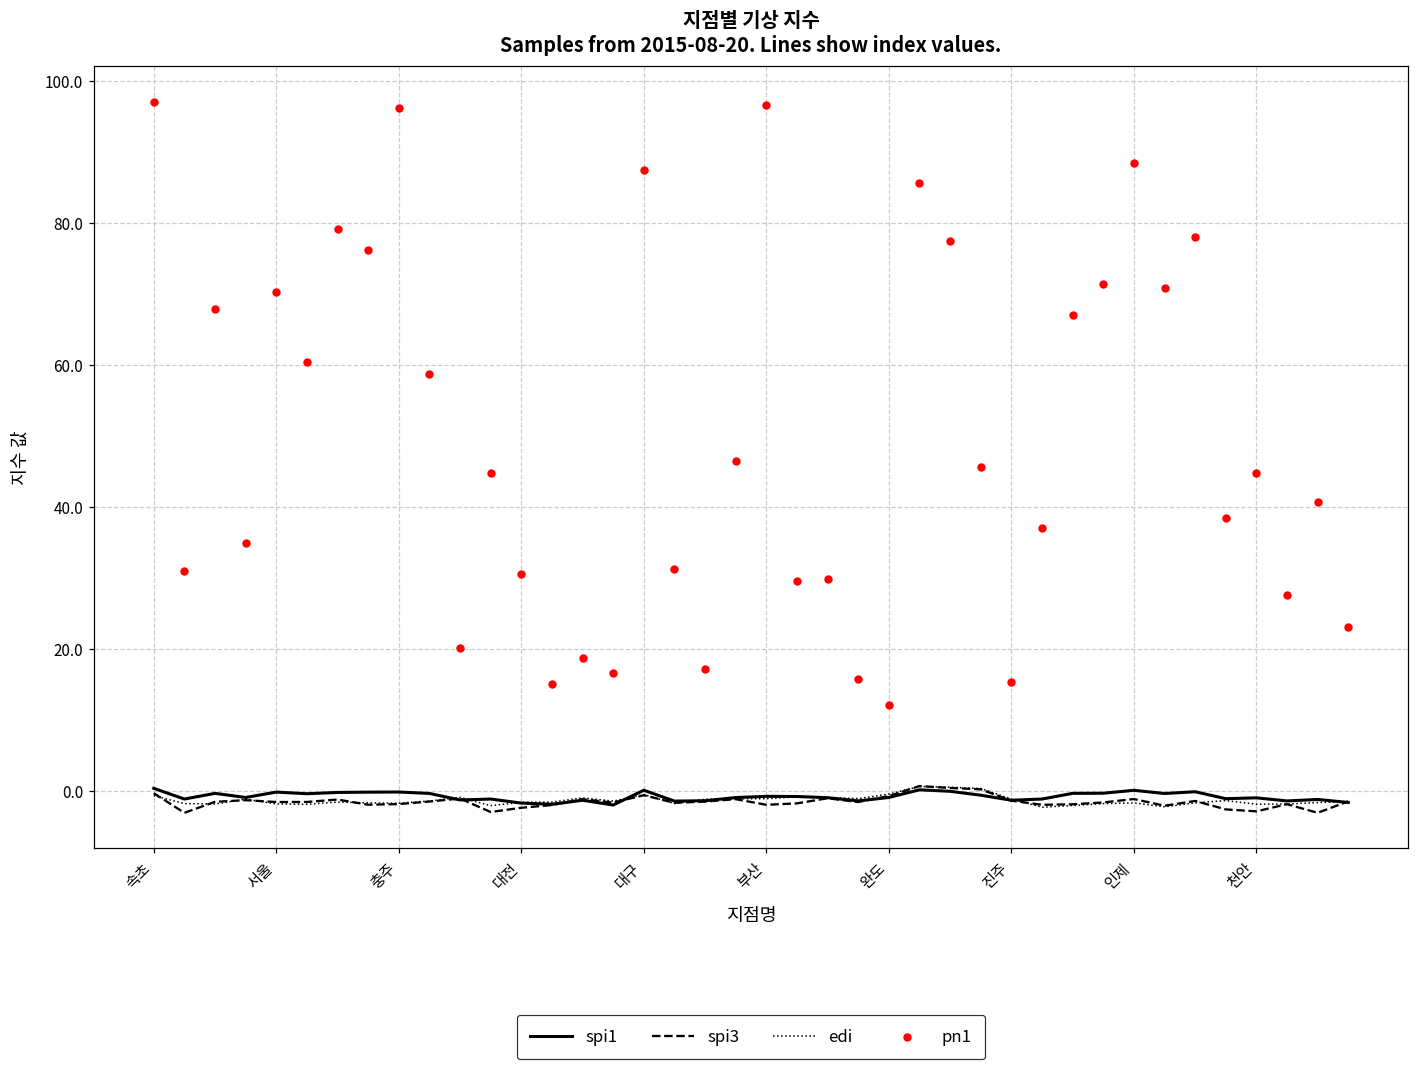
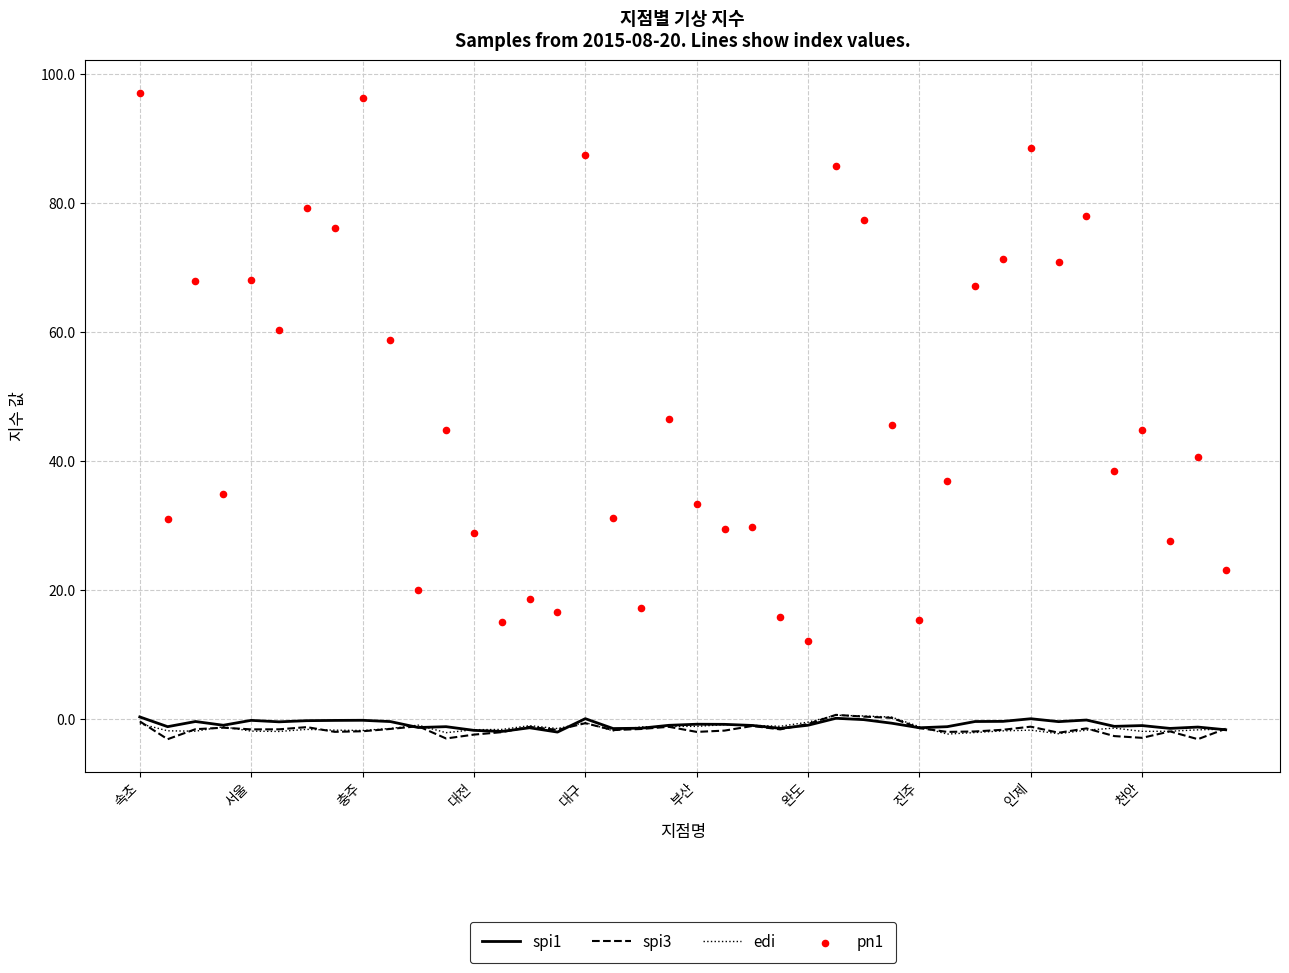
pn1, 서울: 70 -> 68
pn1, 대전: 31 -> 29
pn1, 부산: 97 -> 33
